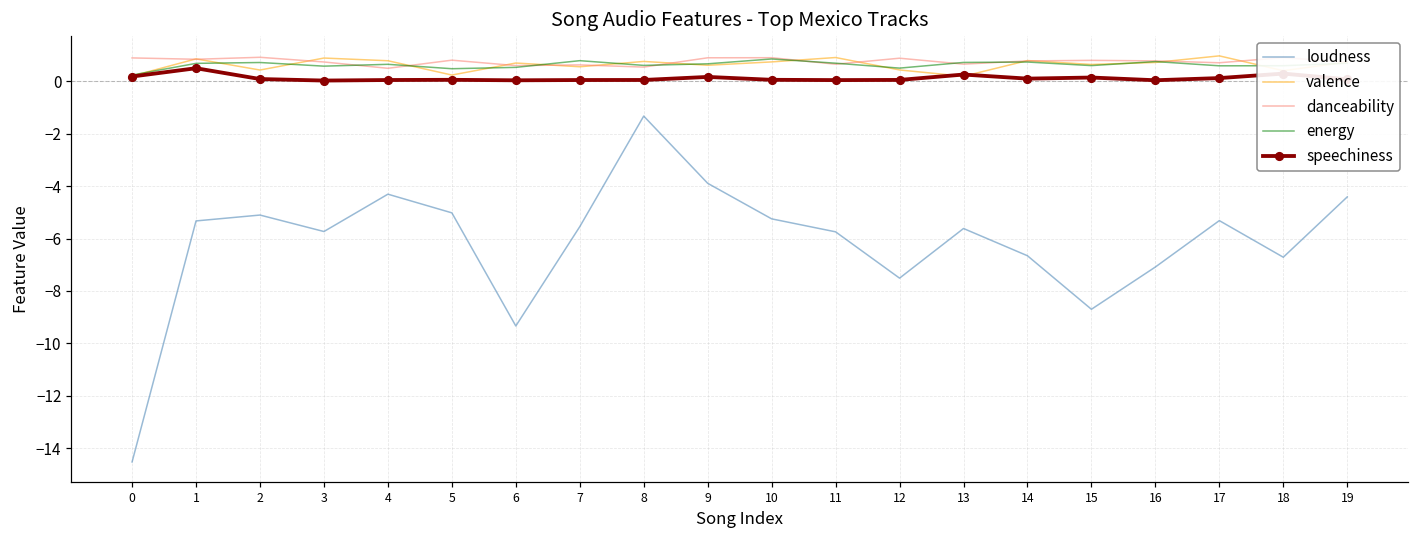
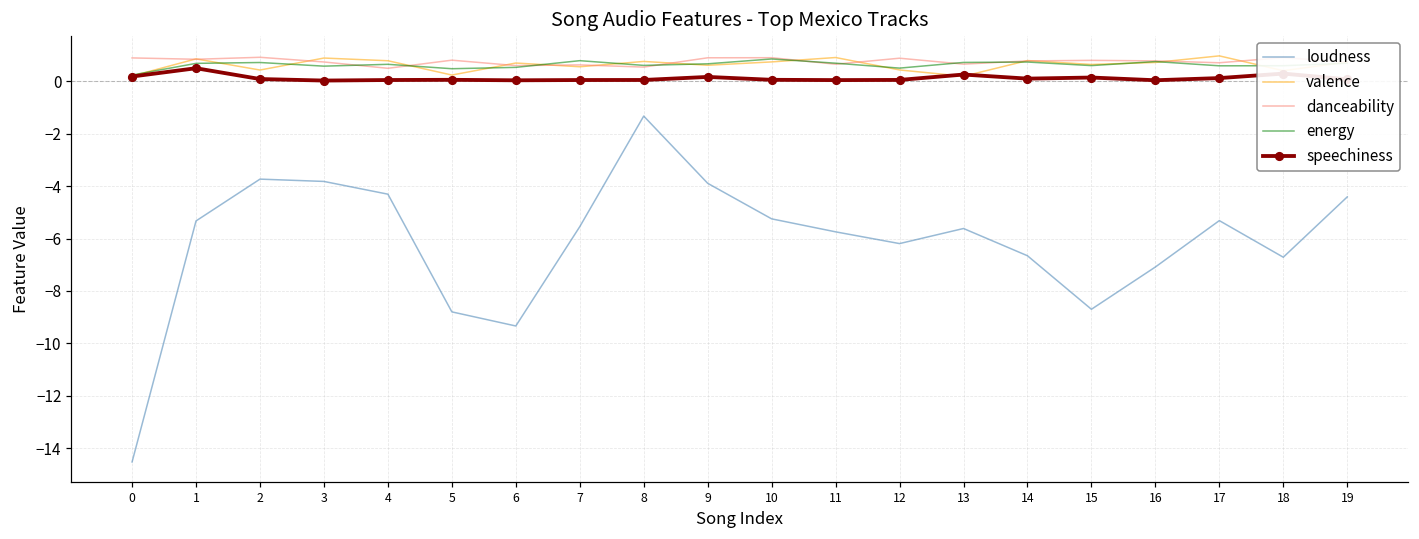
loudness, 2: -5.1 -> -3.7
loudness, 3: -5.7 -> -3.8
loudness, 5: -5.0 -> -8.8
loudness, 12: -7.5 -> -6.2
